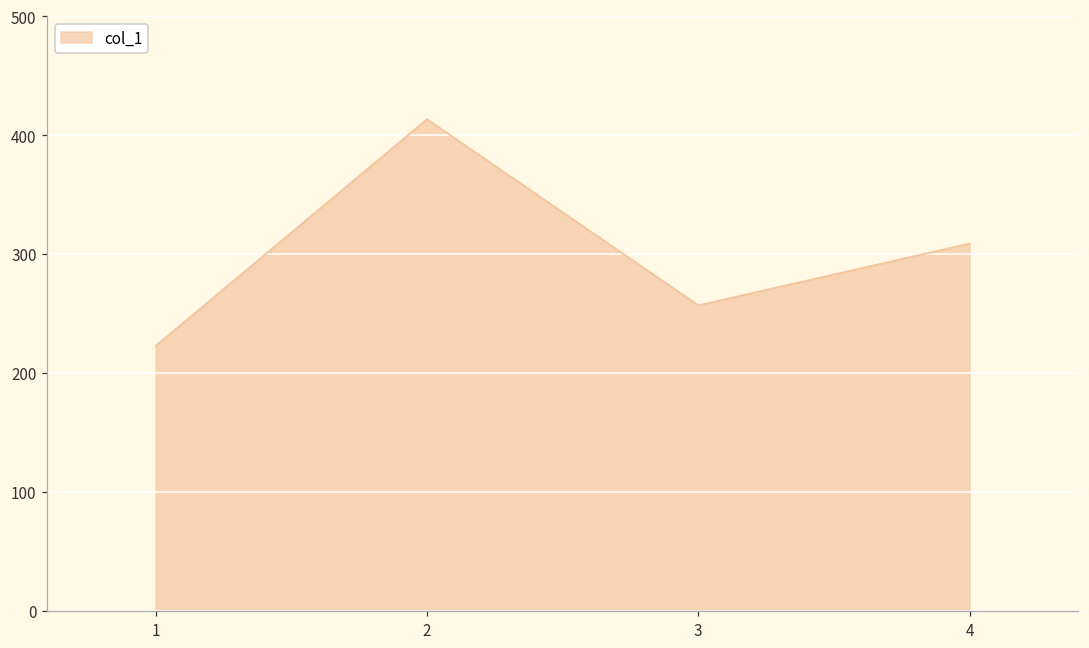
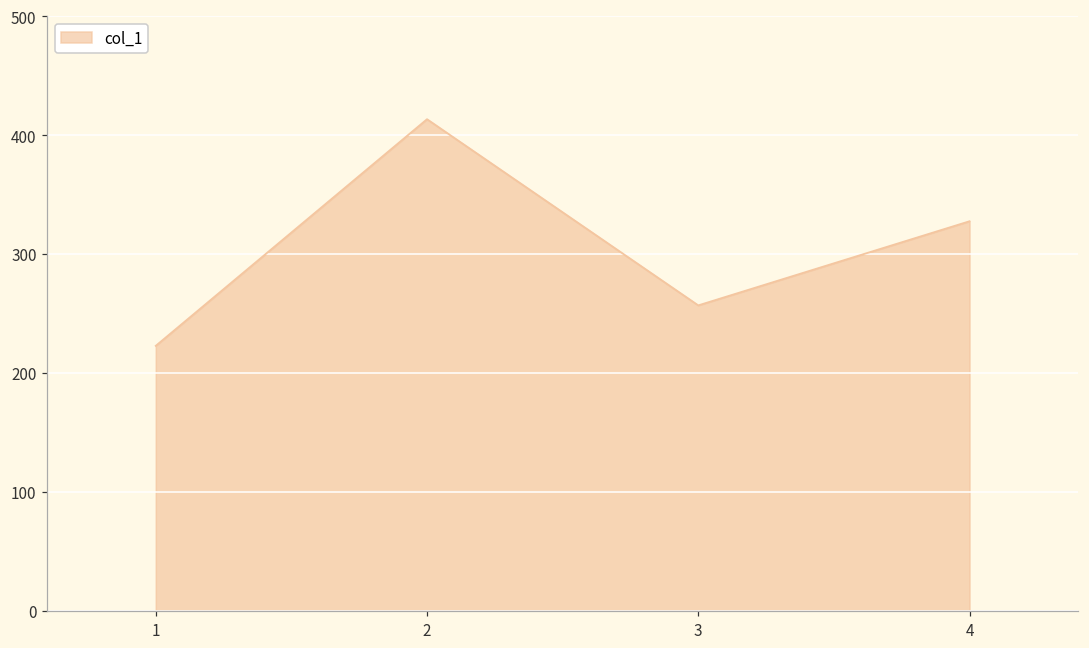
4: 309 -> 328
